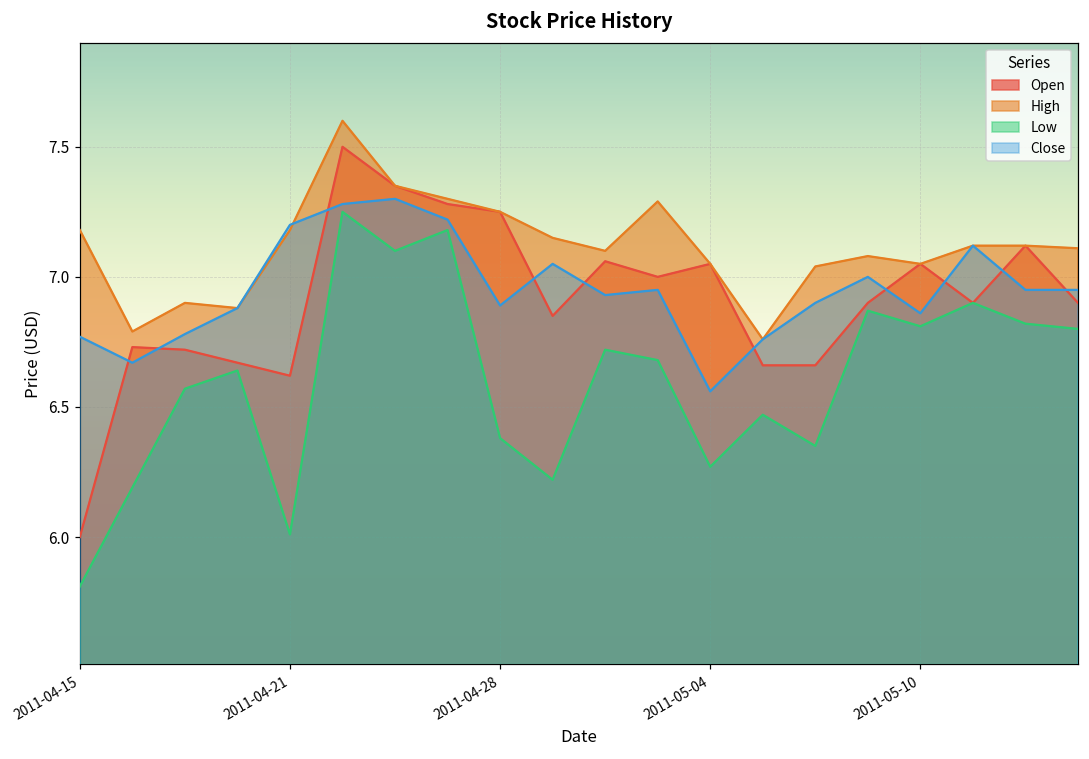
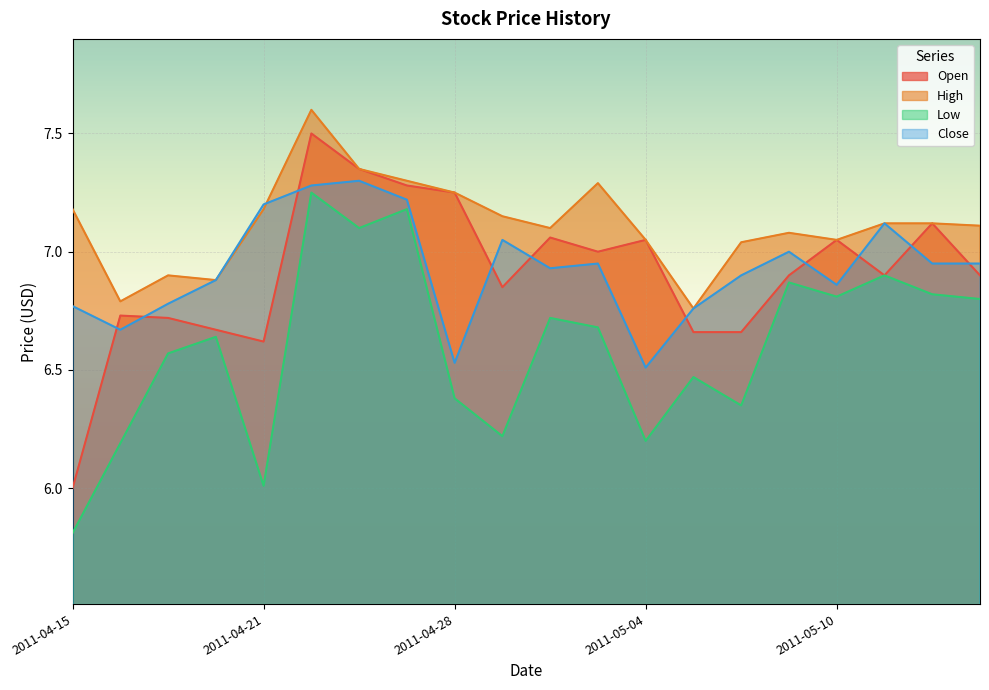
Close, 2011-04-28: 6.89 -> 6.53
Low, 2011-05-04: 6.27 -> 6.20
Close, 2011-05-04: 6.56 -> 6.51
